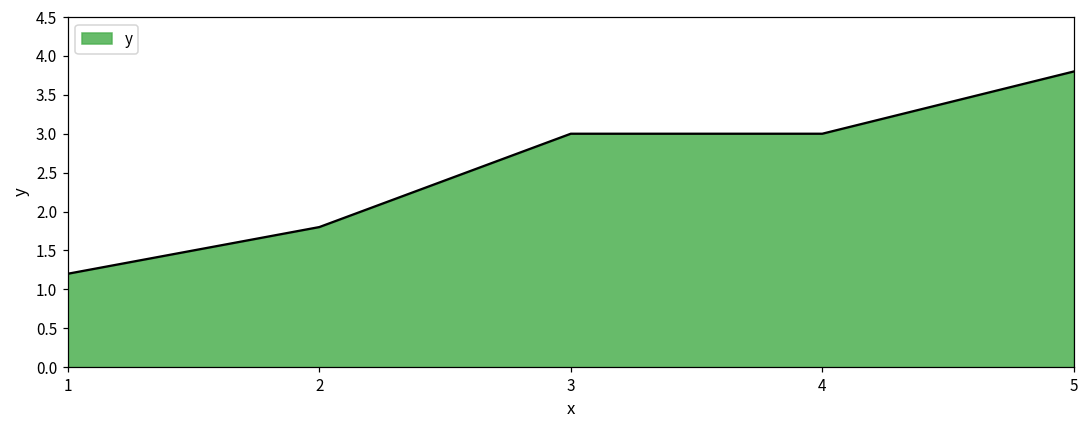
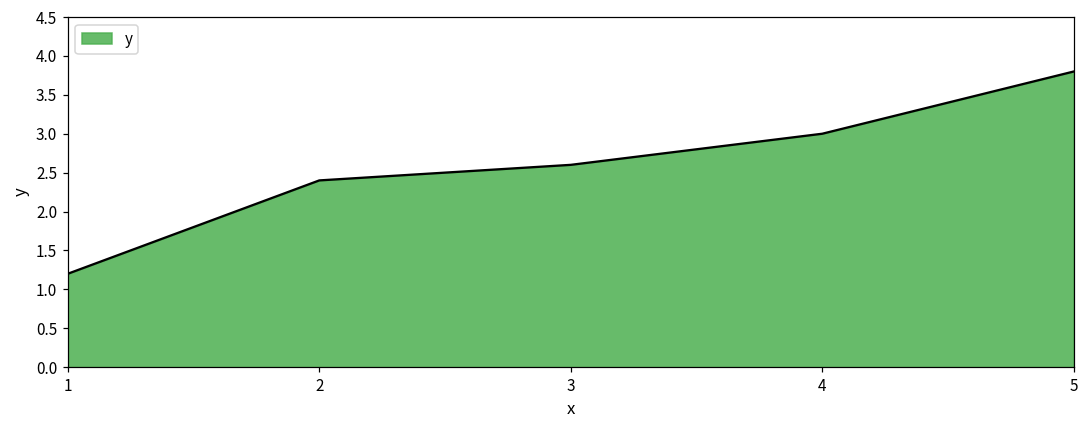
2: 1.8 -> 2.4
3: 3.0 -> 2.6
